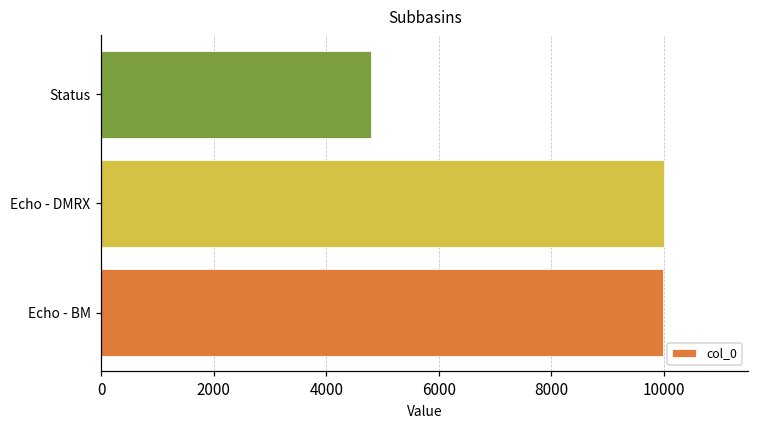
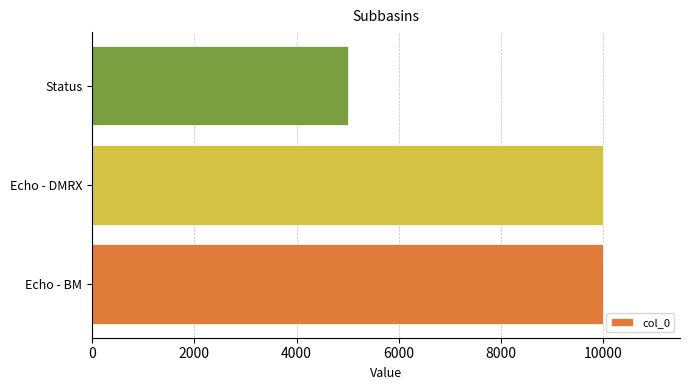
Status: 4800 -> 5000
